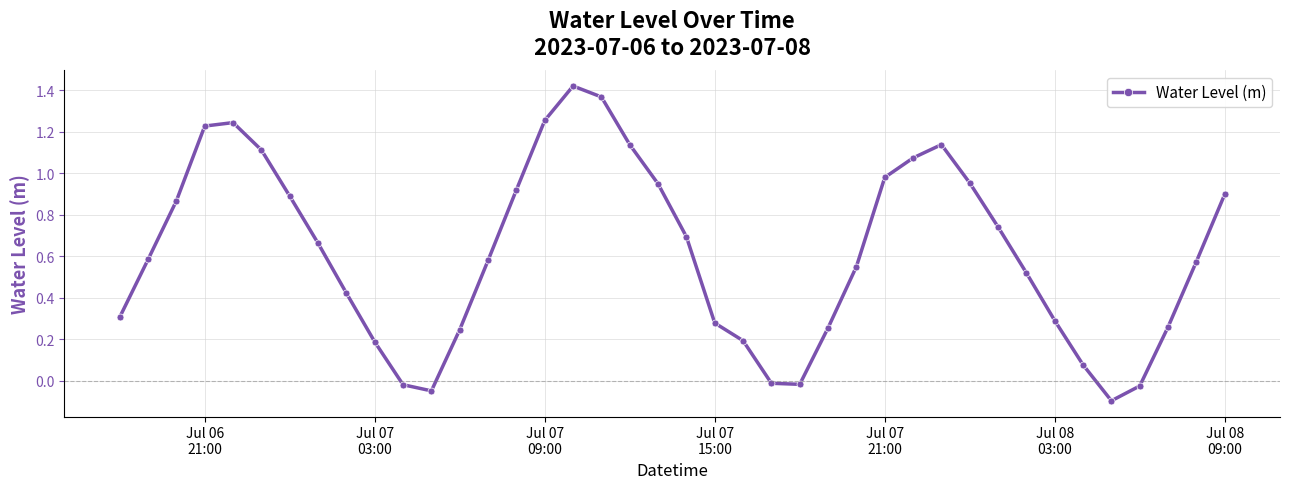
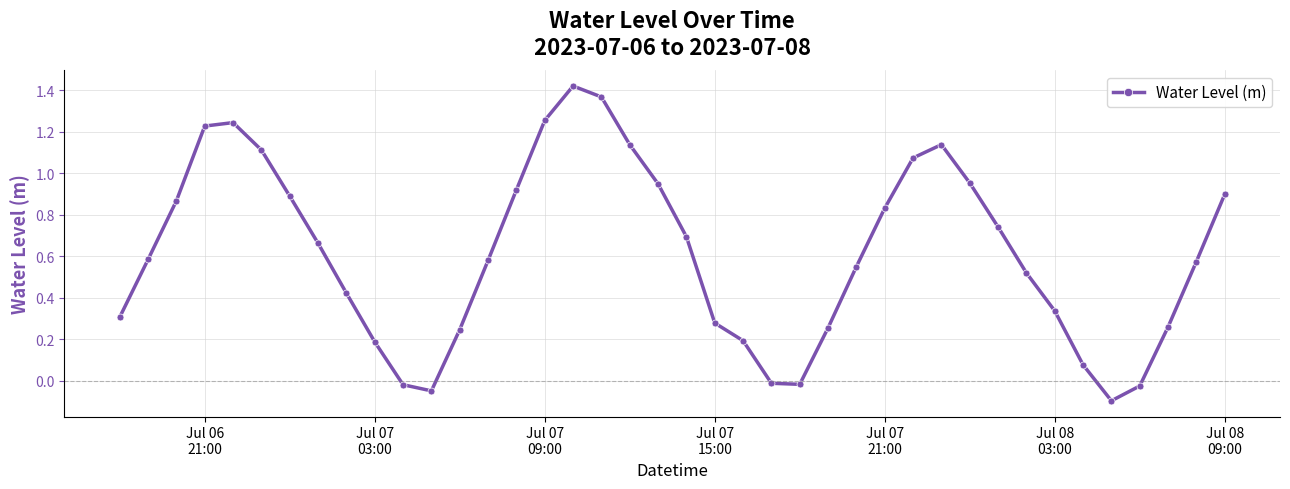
Jul 07 21:00: 0.98 -> 0.83
Jul 08 03:00: 0.29 -> 0.34
